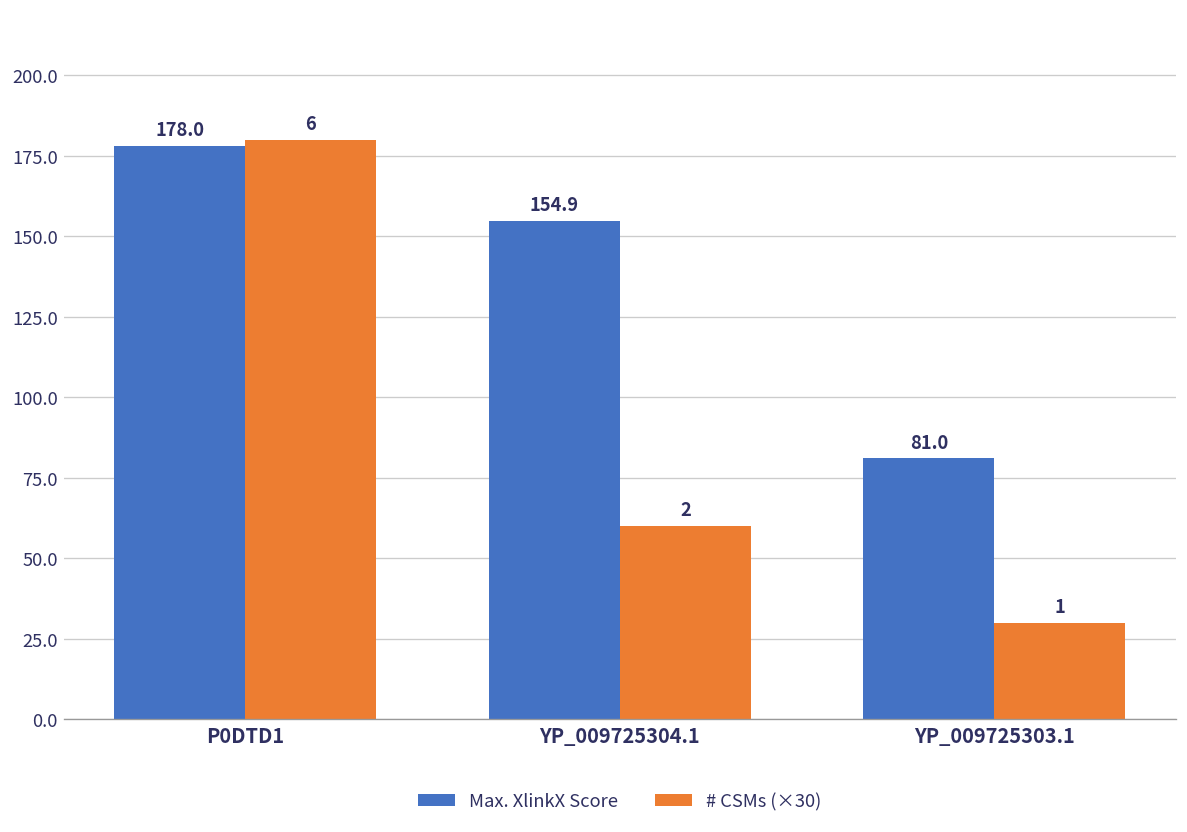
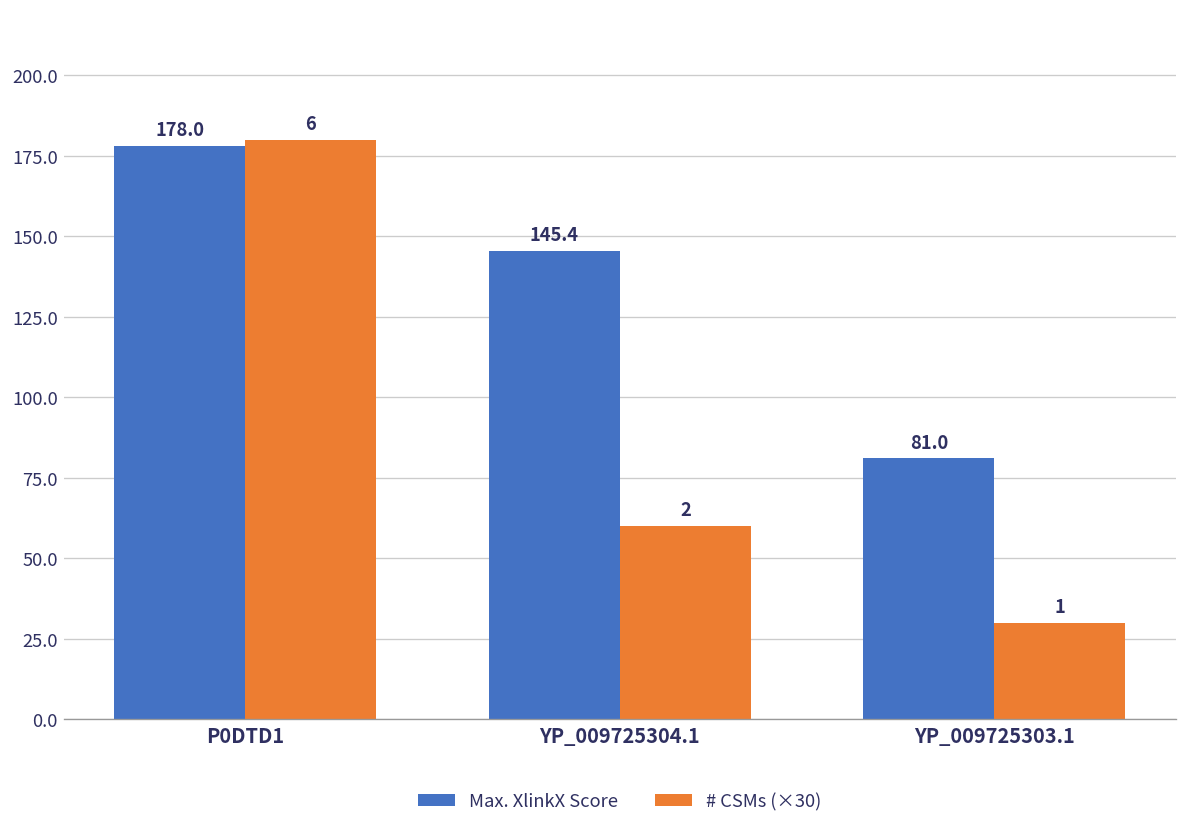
Max. XlinkX Score, YP_009725304.1: 154.9 -> 145.4
